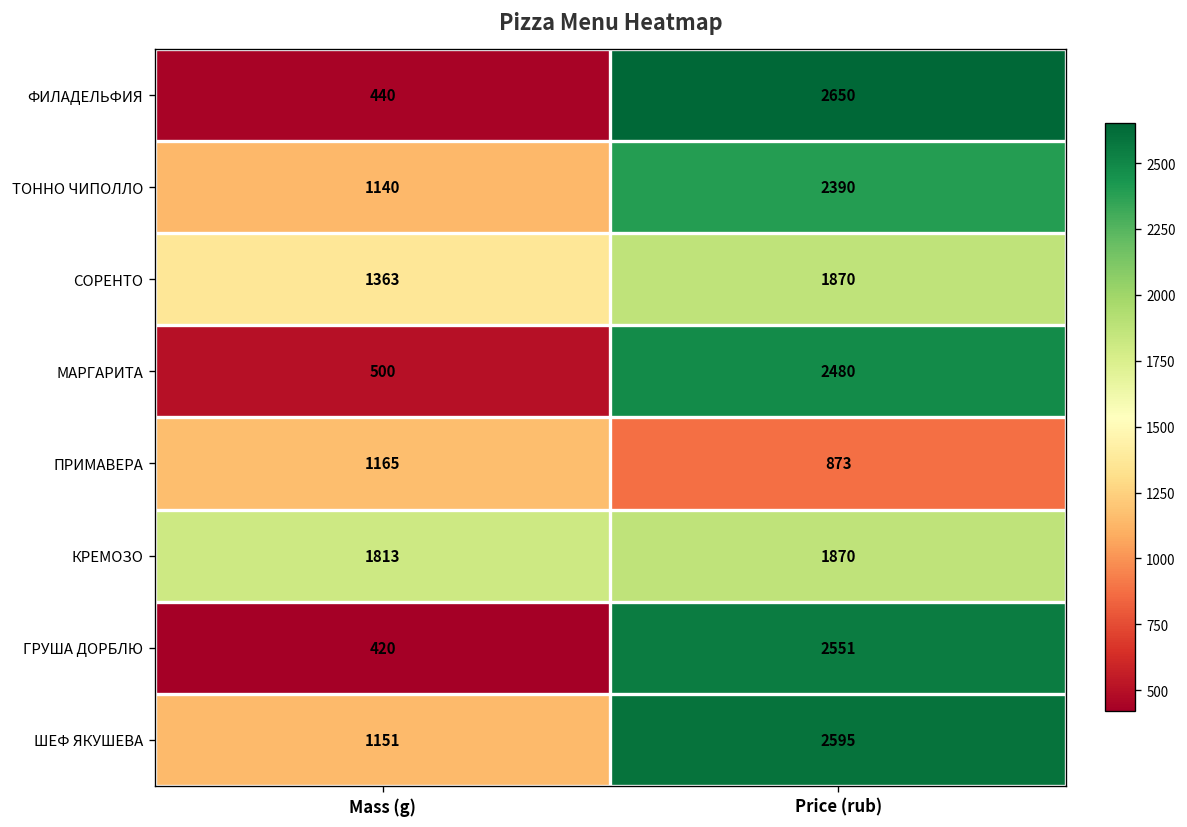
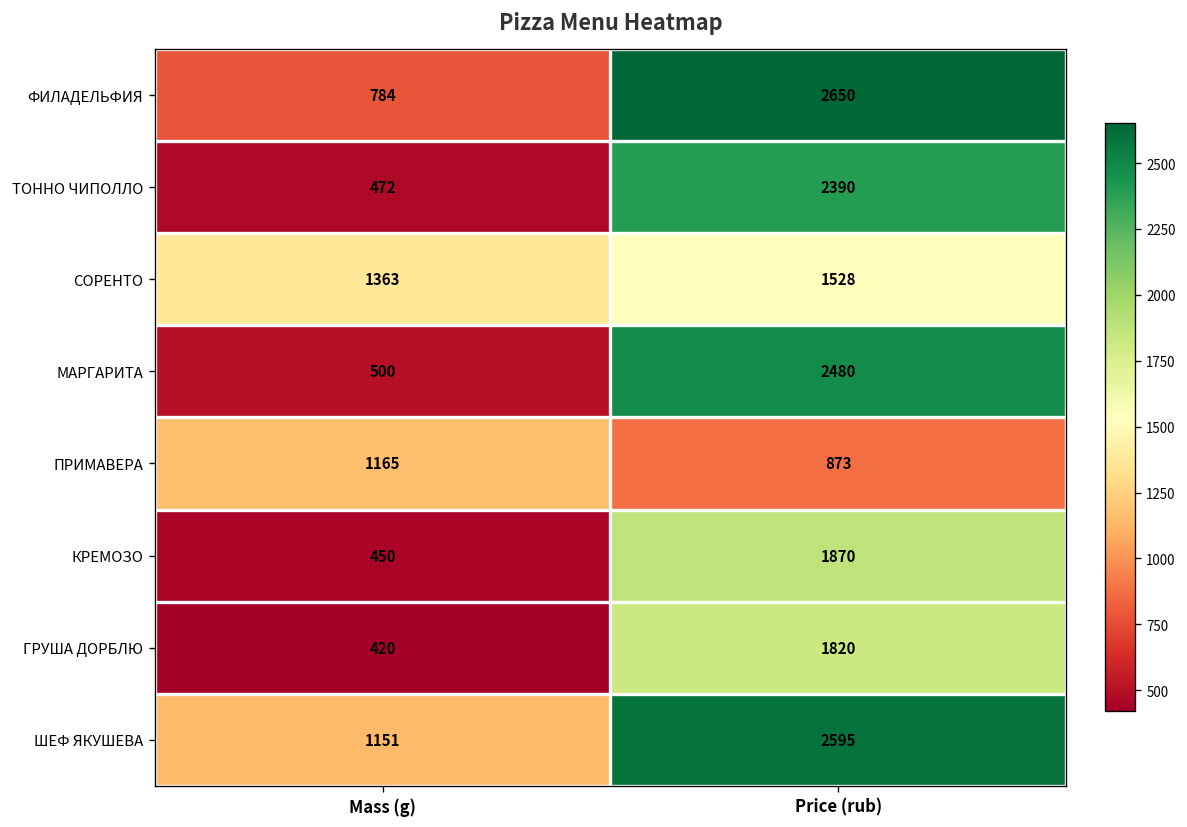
ФИЛАДЕЛЬФИЯ, Mass (g): 440 -> 784
ТОННО ЧИПОЛЛО, Mass (g): 1140 -> 472
СОРЕНТО, Price (rub): 1870 -> 1528
КРЕМОЗО, Mass (g): 1813 -> 450
ГРУША ДОРБЛЮ, Price (rub): 2551 -> 1820
